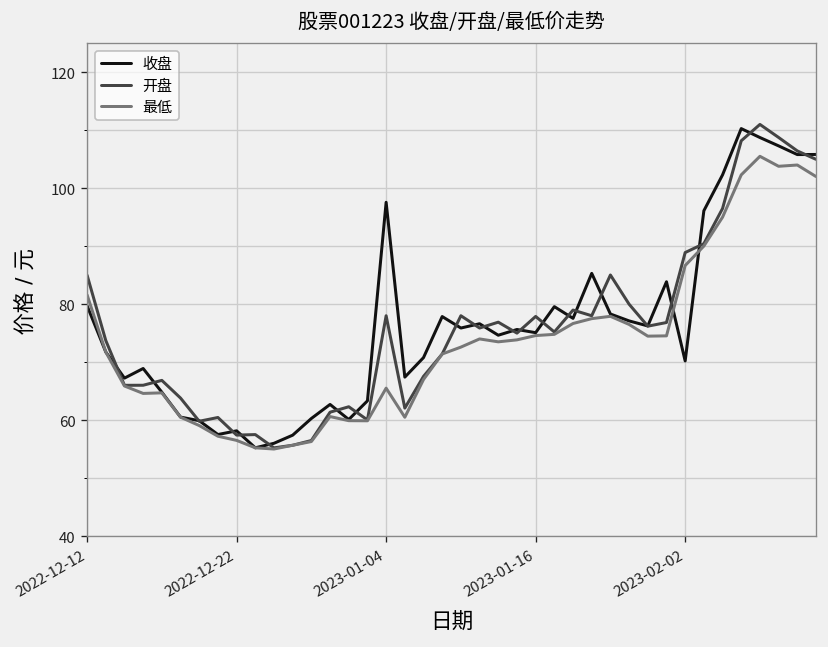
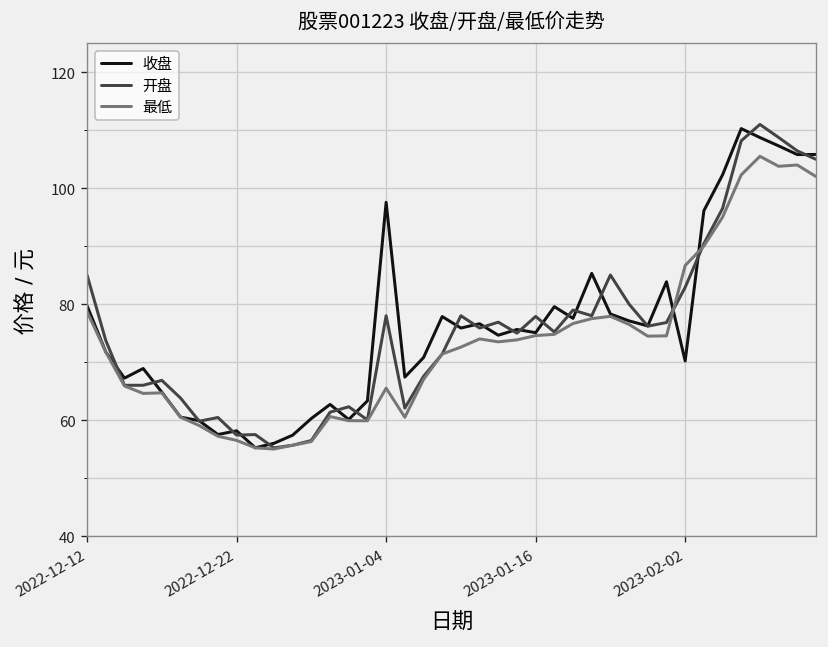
最低, 2022-12-12: 82 -> 79
开盘, 2023-02-02: 89 -> 83
